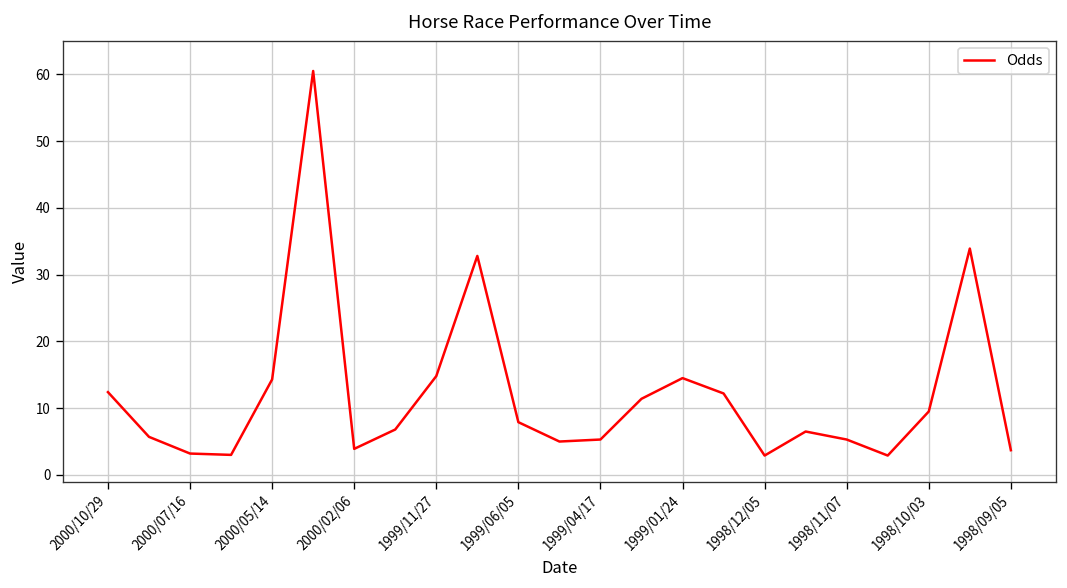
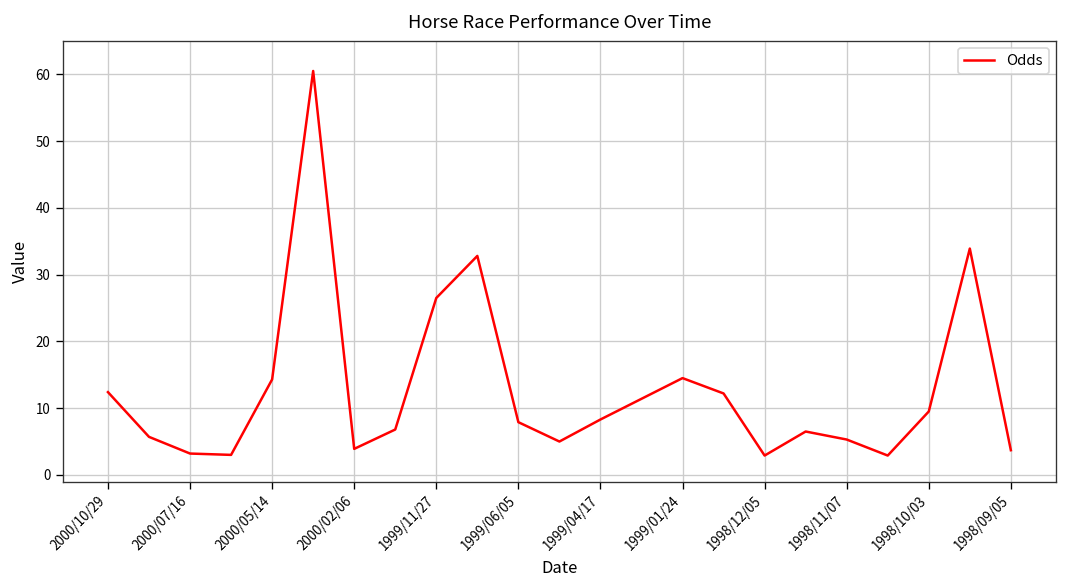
1999/11/27: 15 -> 27
1999/04/17: 5 -> 8
